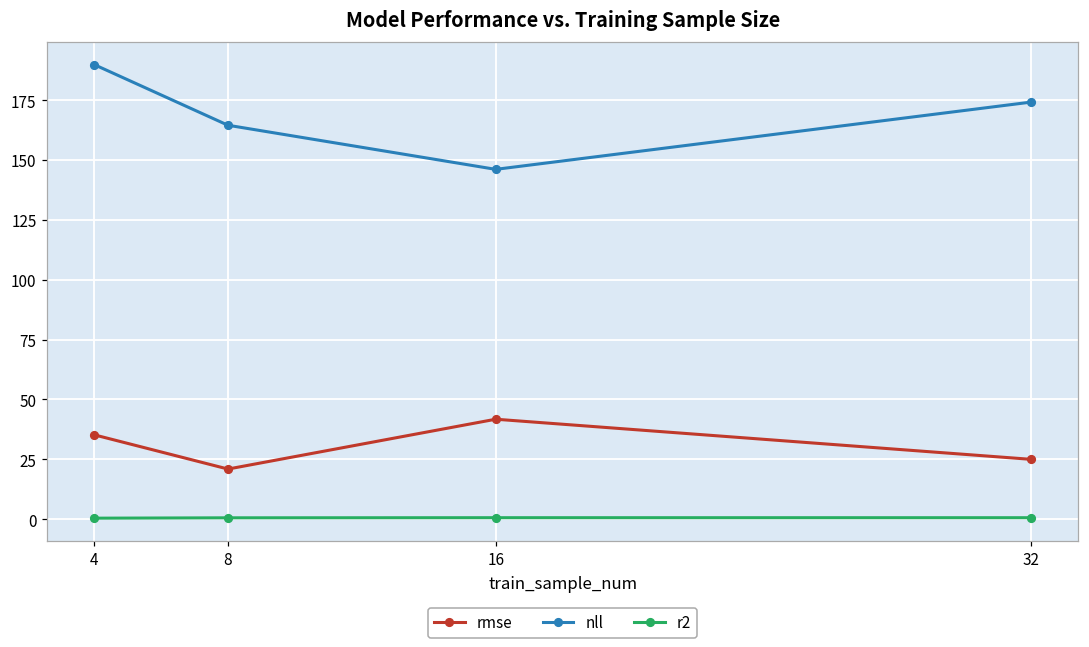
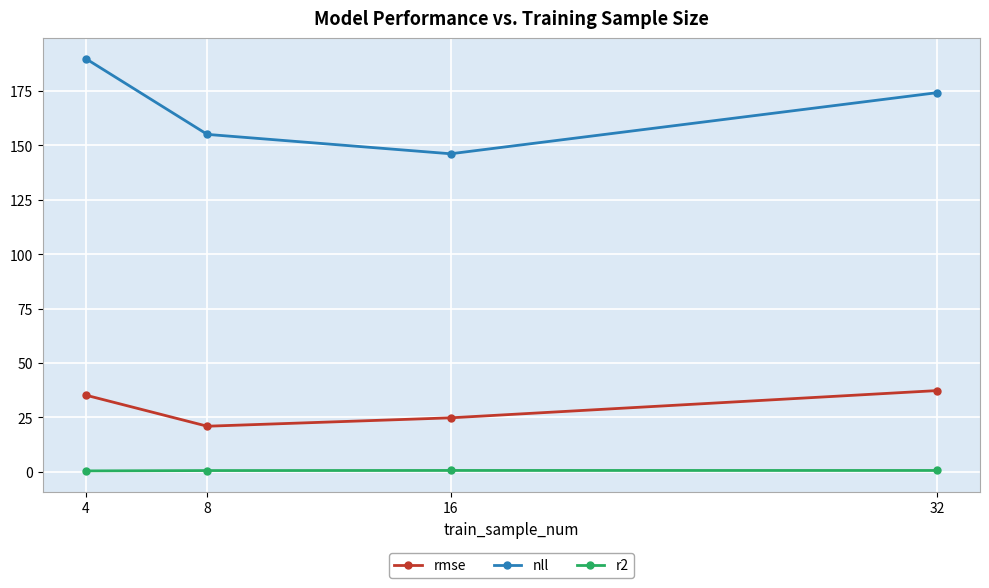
nll, 8: 165 -> 155
rmse, 16: 42 -> 25
rmse, 32: 25 -> 37
